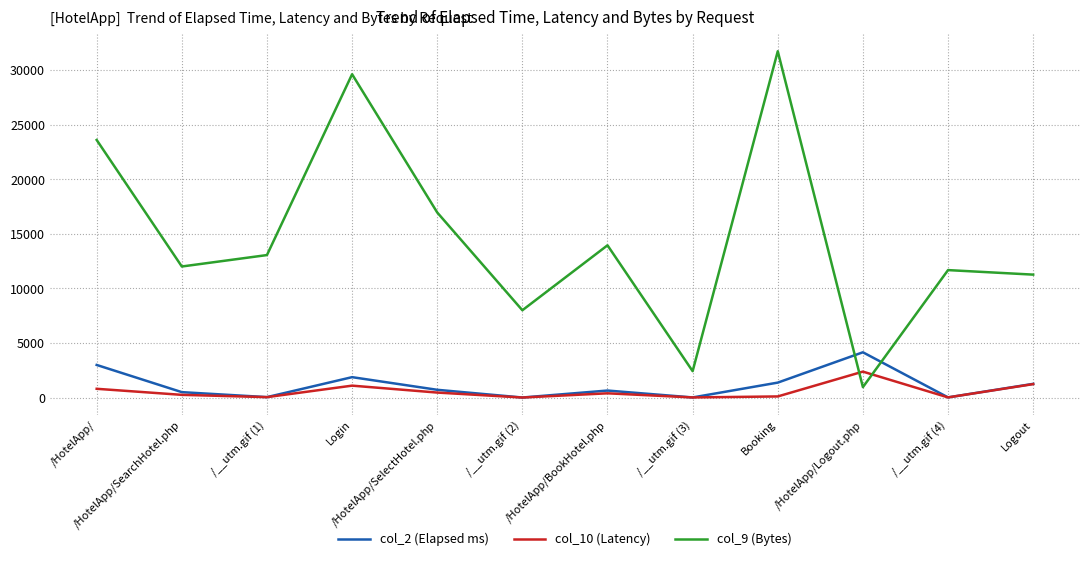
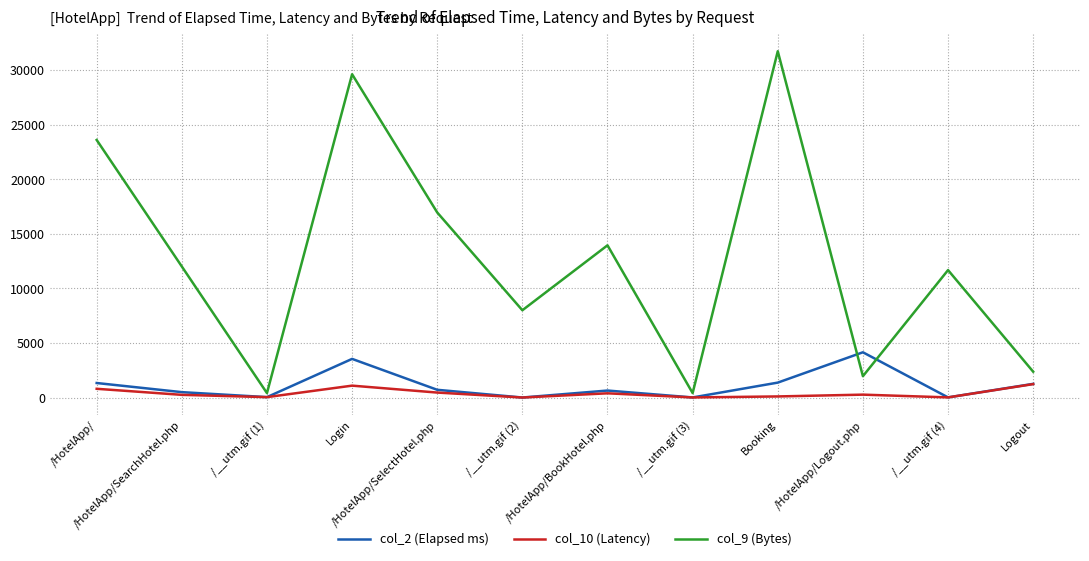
col_2 (Elapsed ms), /HotelApp/: 3000 -> 1300
col_9 (Bytes), /__utm.gif (1): 13100 -> 400
col_2 (Elapsed ms), Login: 1900 -> 3500
col_9 (Bytes), /__utm.gif (3): 2400 -> 400
col_10 (Latency), /HotelApp/Logout.php: 2400 -> 300
col_9 (Bytes), /HotelApp/Logout.php: 1000 -> 2000
col_9 (Bytes), Logout: 11300 -> 2400
